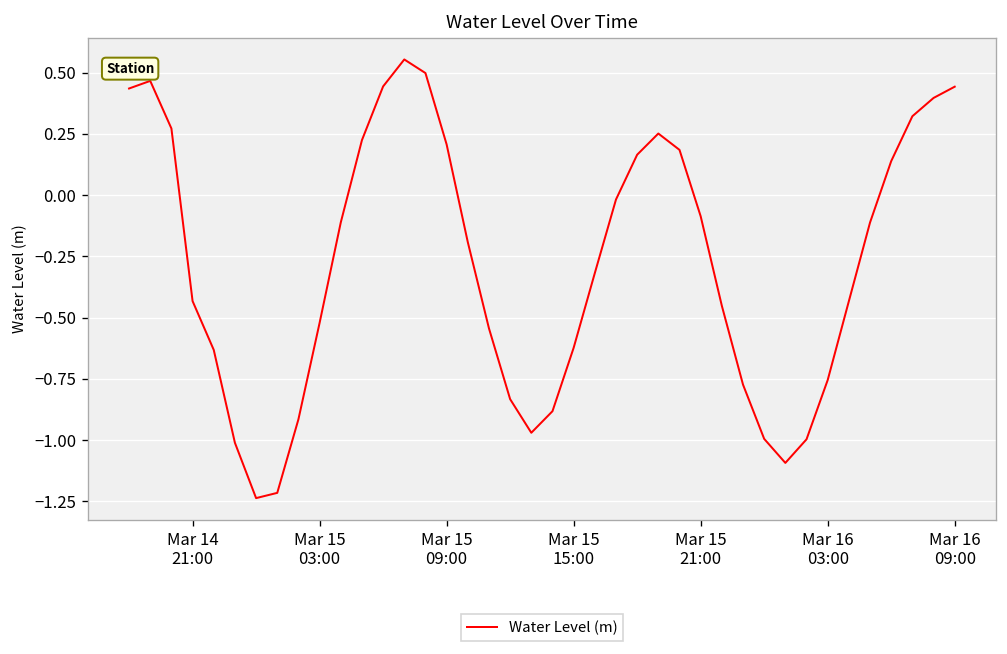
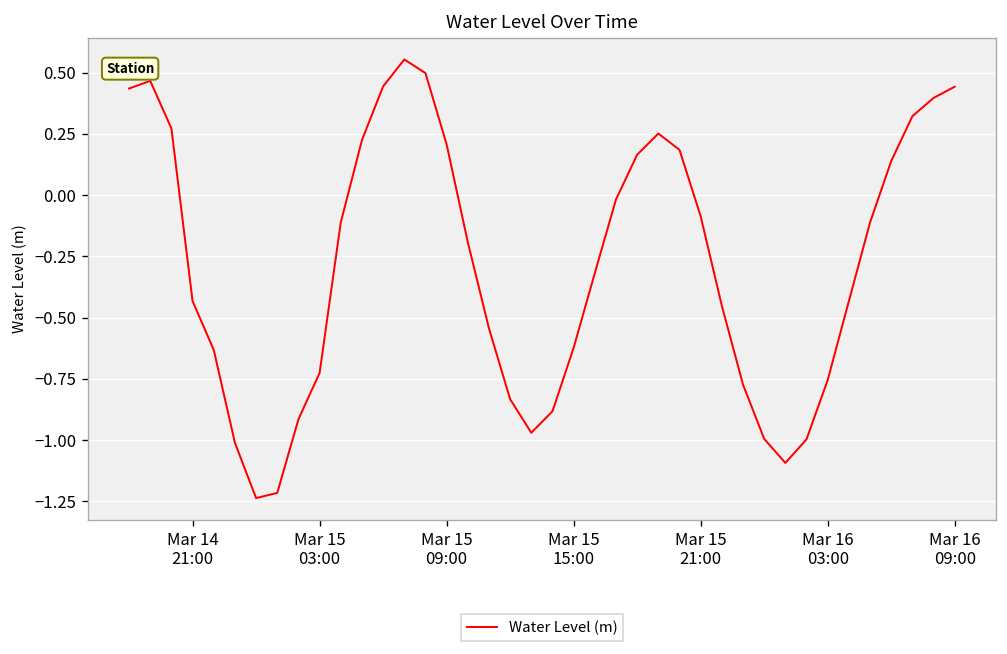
Mar 15 03:00: -0.52 -> -0.73
